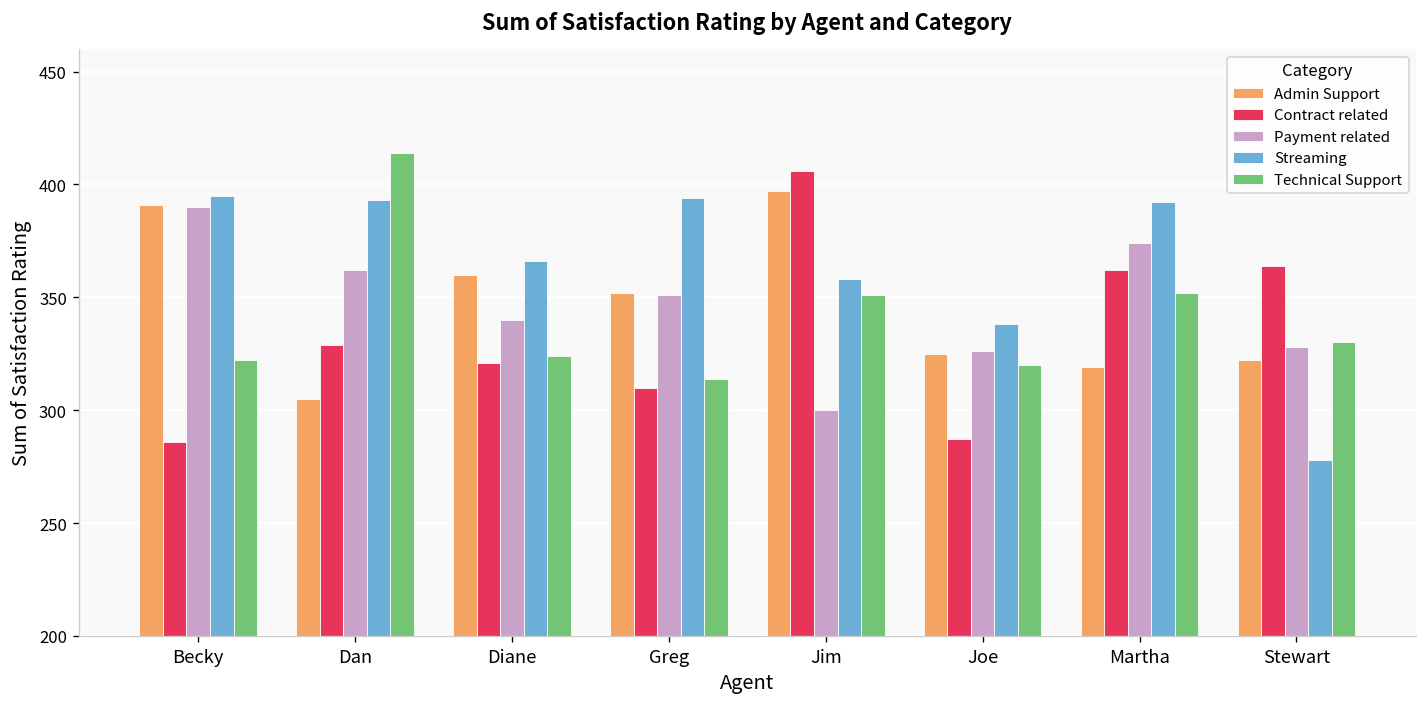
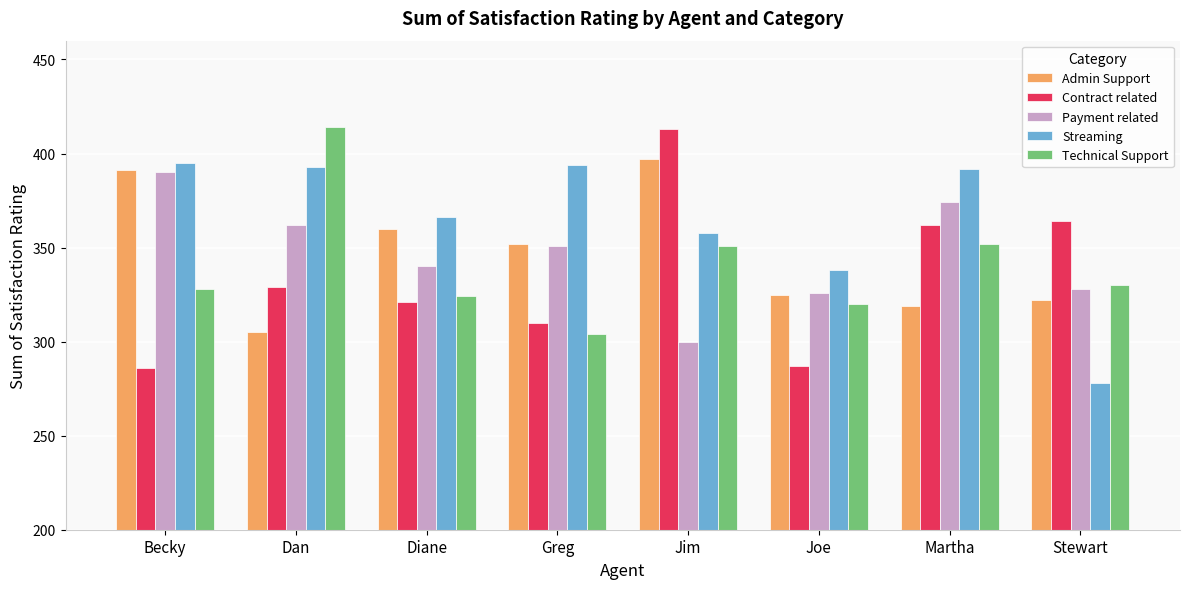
Technical Support, Becky: 322 -> 328
Technical Support, Greg: 314 -> 304
Contract related, Jim: 406 -> 413
